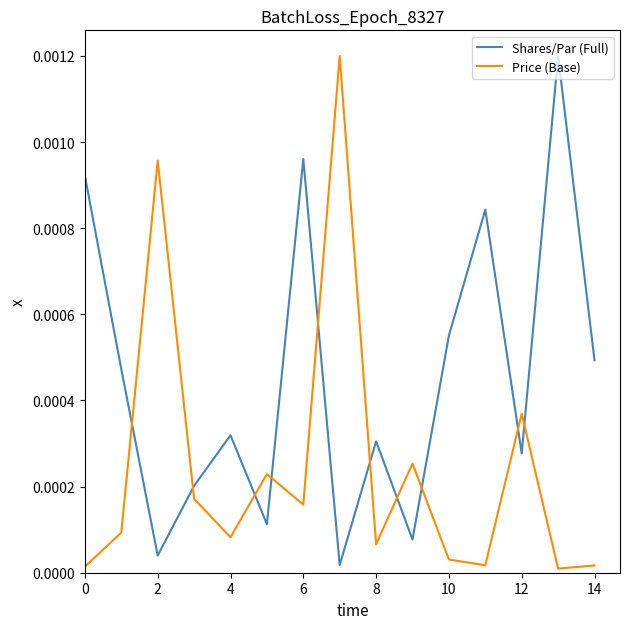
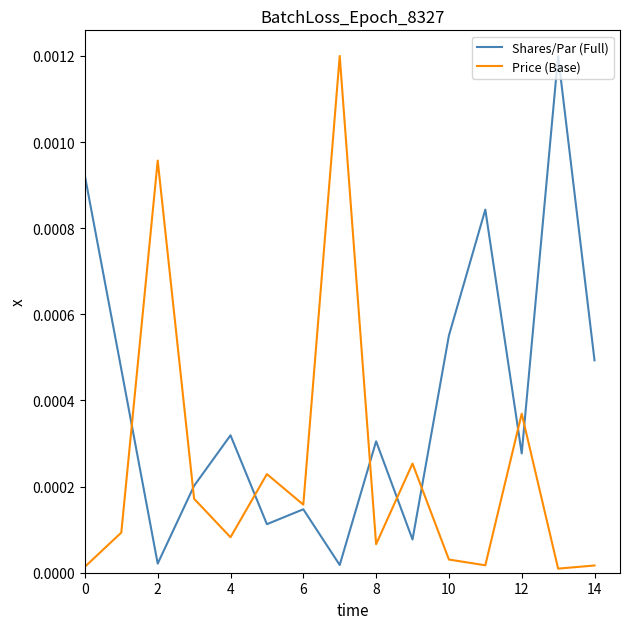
Shares/Par (Full), 2: 0.00004 -> 0.00002
Shares/Par (Full), 6: 0.00096 -> 0.00015
